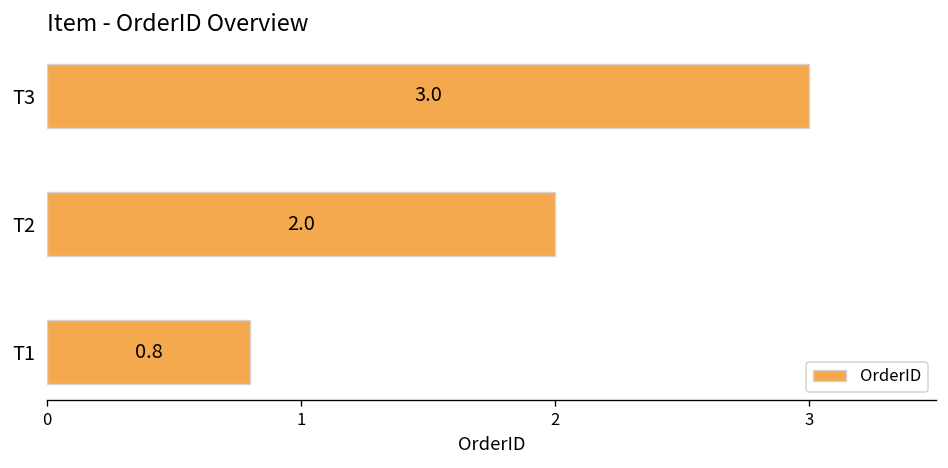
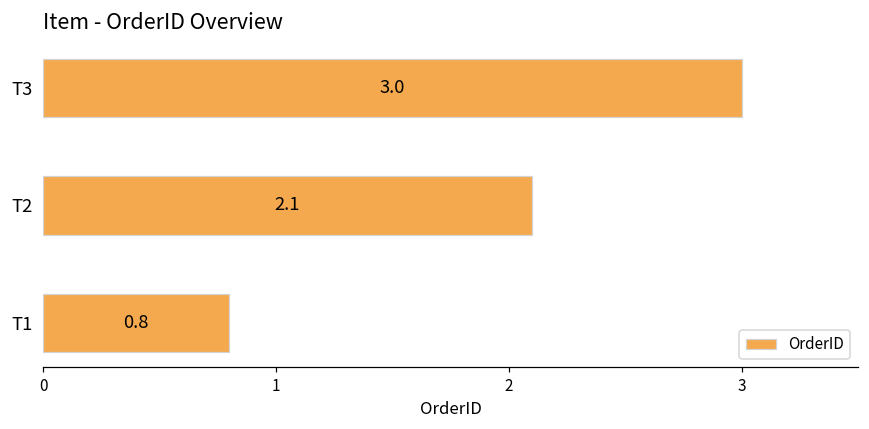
T2: 2.0 -> 2.1
